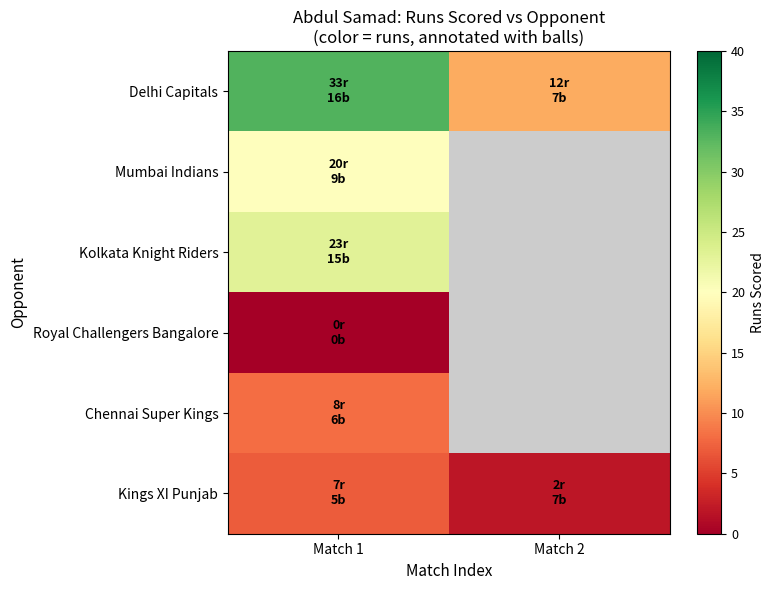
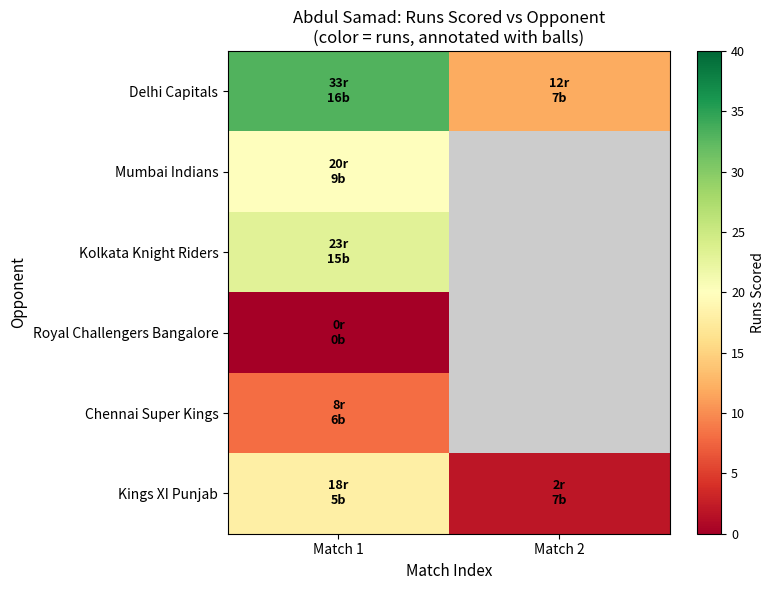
Kings XI Punjab, Match 1: 7r -> 18r
